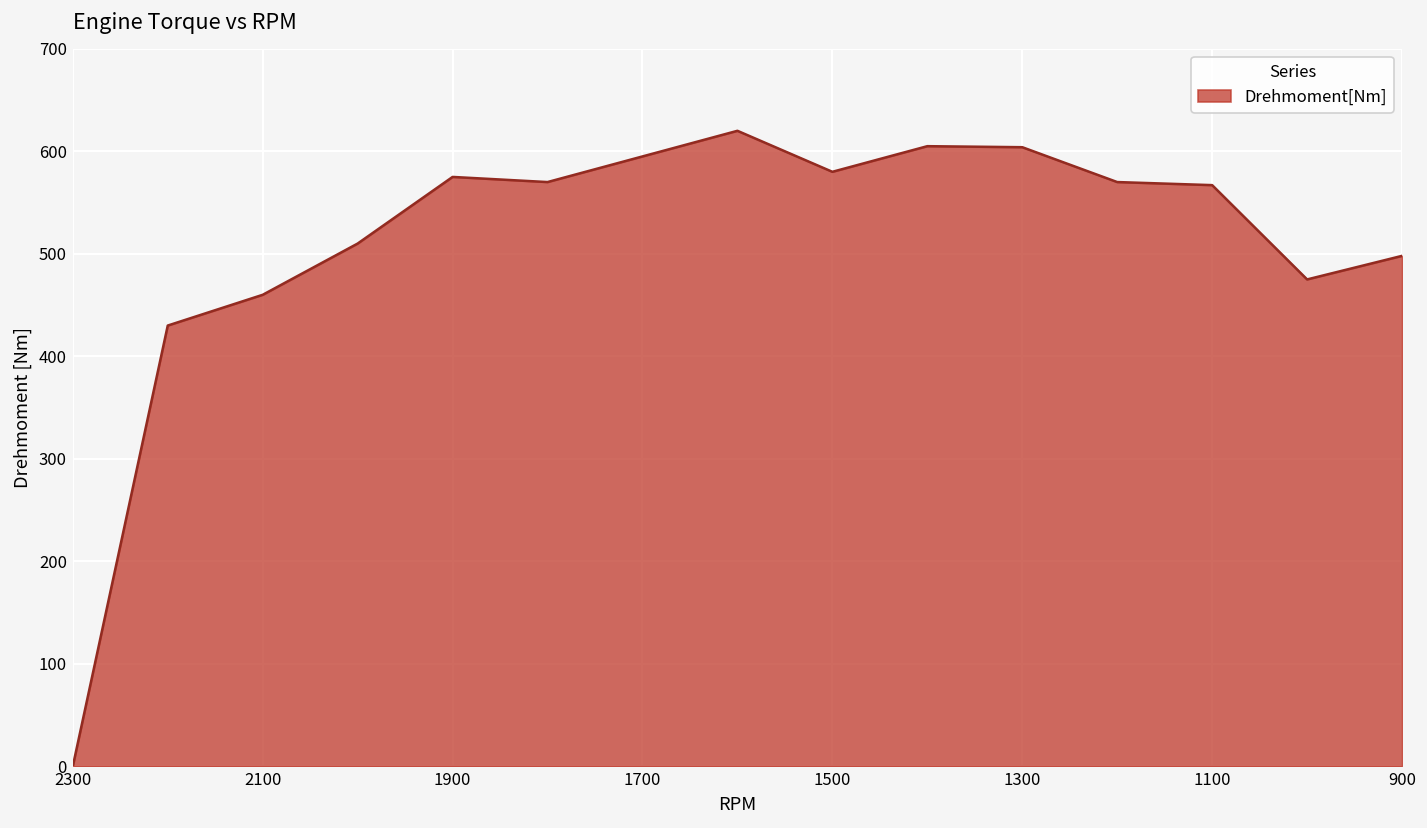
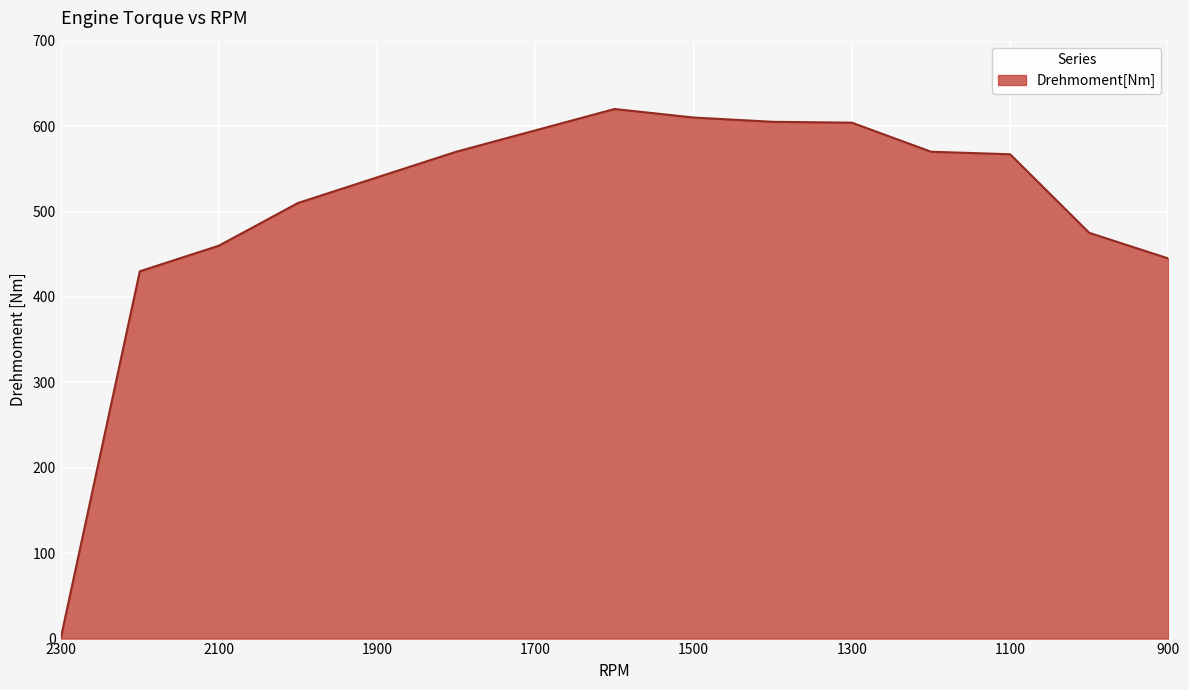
1900: 580 -> 540
1500: 580 -> 610
900: 500 -> 450
